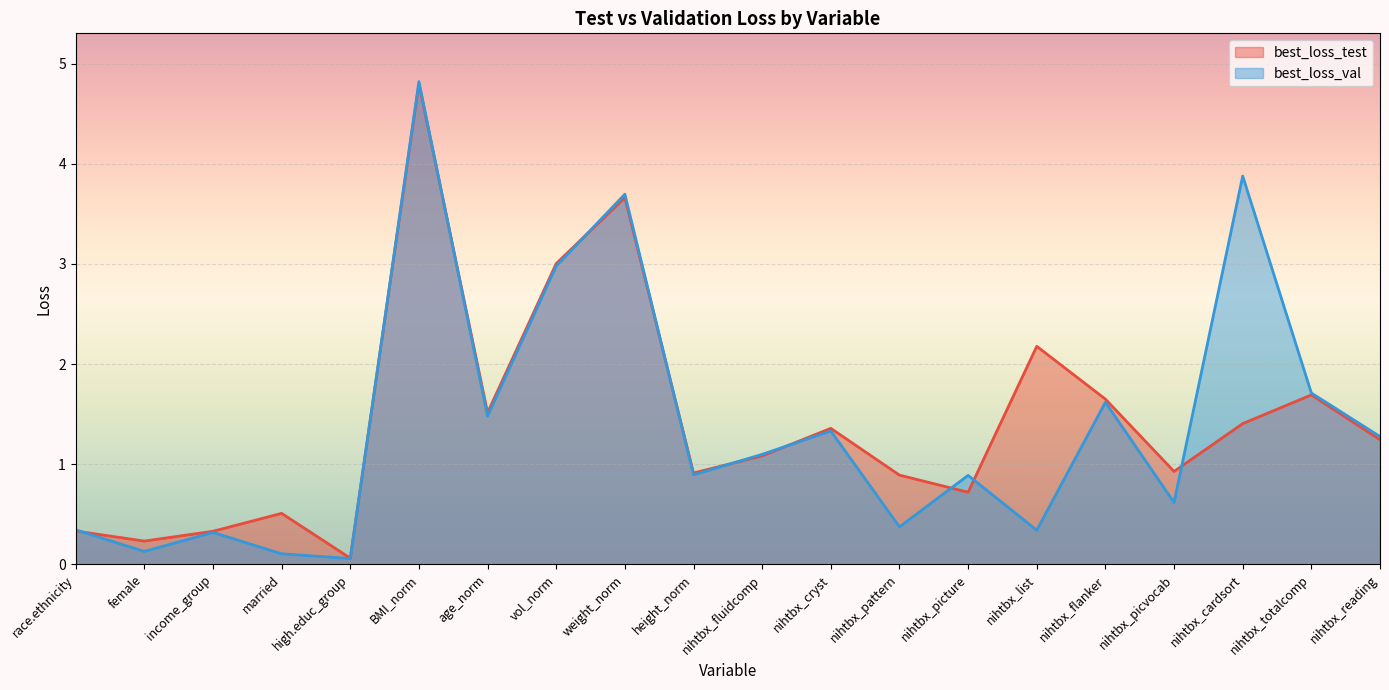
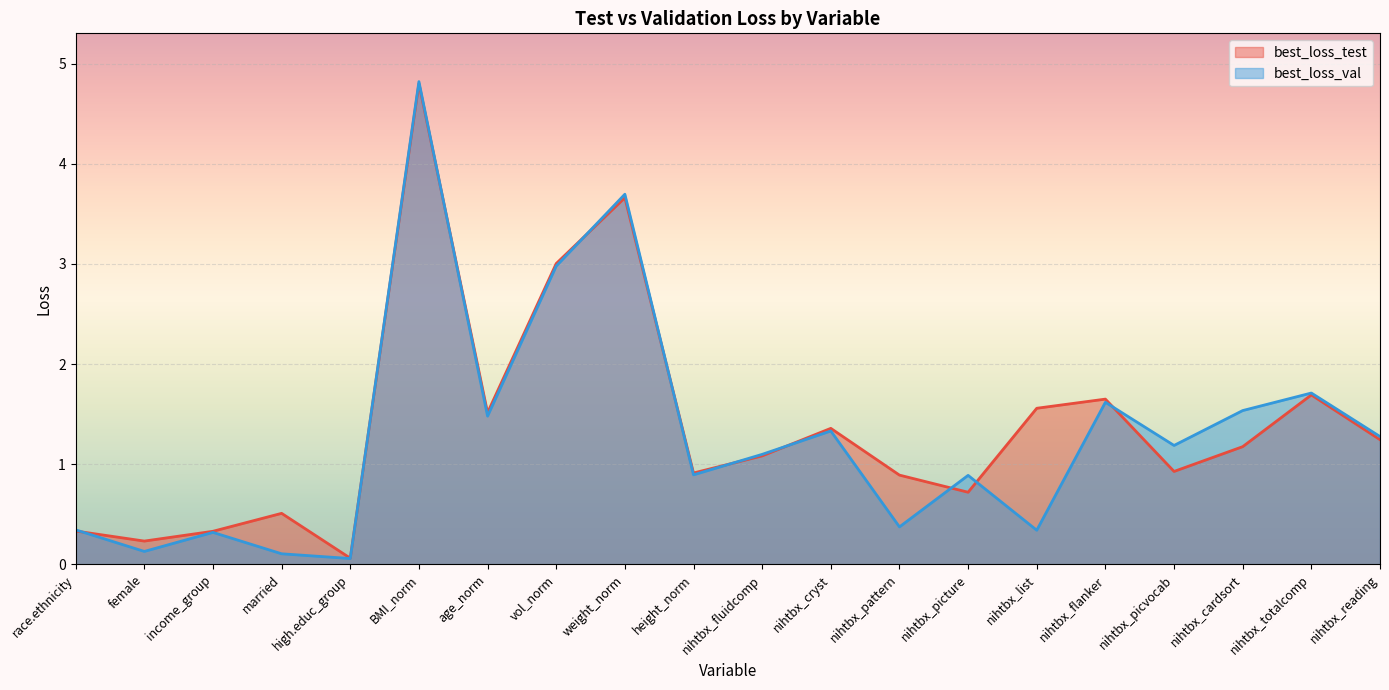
best_loss_test, nihtbx_list: 2.18 -> 1.56
best_loss_val, nihtbx_picvocab: 0.62 -> 1.19
best_loss_test, nihtbx_cardsort: 1.41 -> 1.18
best_loss_val, nihtbx_cardsort: 3.88 -> 1.54
